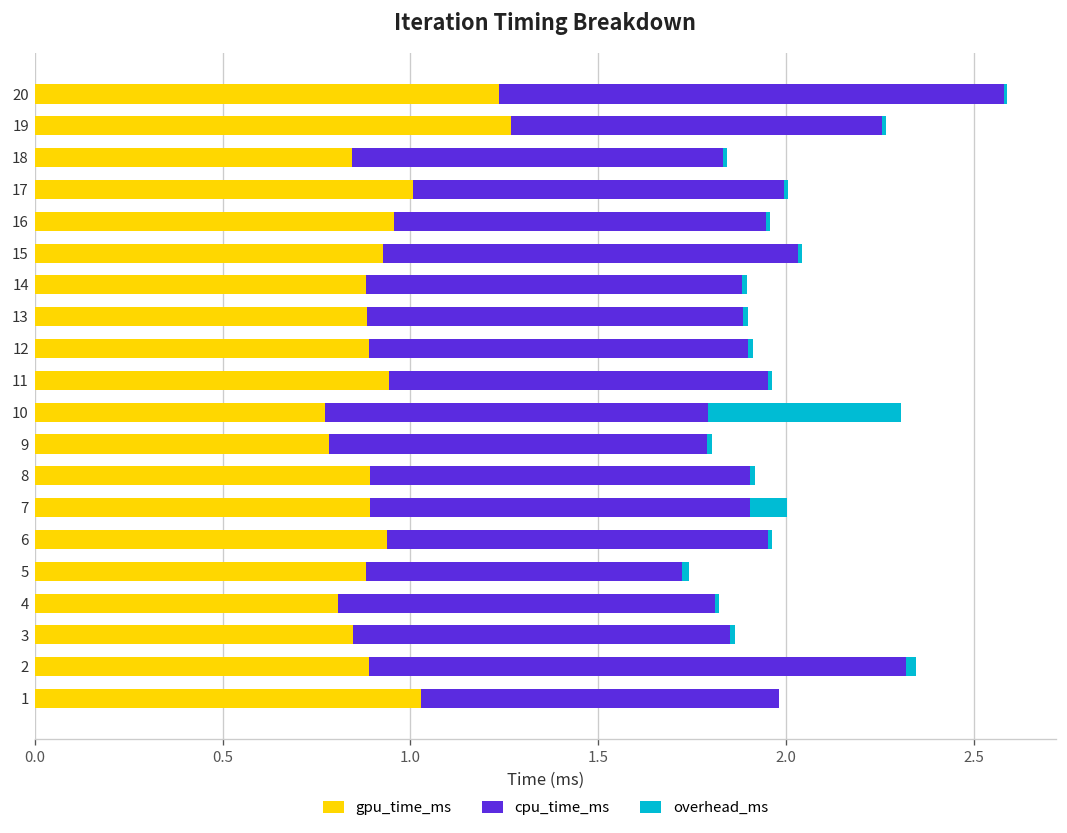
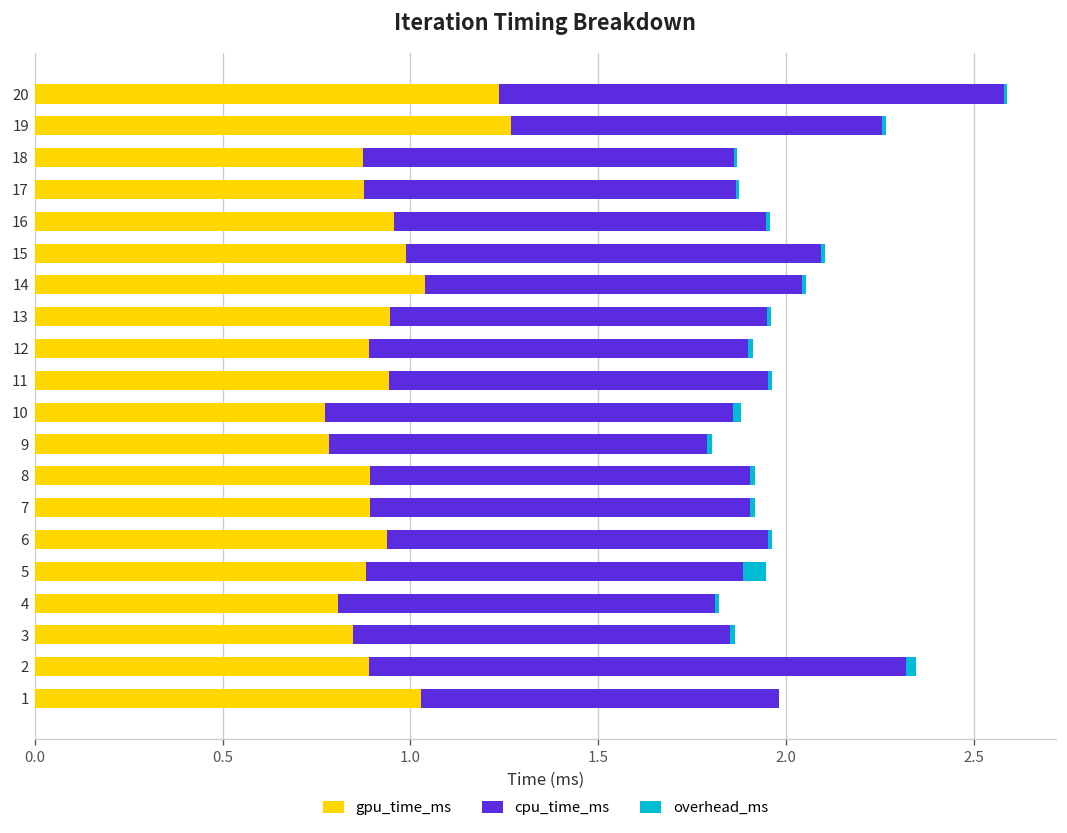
gpu_time_ms, 18: 0.85 -> 0.87
gpu_time_ms, 17: 1.01 -> 0.88
gpu_time_ms, 15: 0.93 -> 0.99
gpu_time_ms, 14: 0.88 -> 1.04
gpu_time_ms, 13: 0.88 -> 0.95
cpu_time_ms, 10: 1.02 -> 1.08
overhead_ms, 10: 0.51 -> 0.02
overhead_ms, 7: 0.10 -> 0.01
cpu_time_ms, 5: 0.84 -> 1.00
overhead_ms, 5: 0.02 -> 0.06
